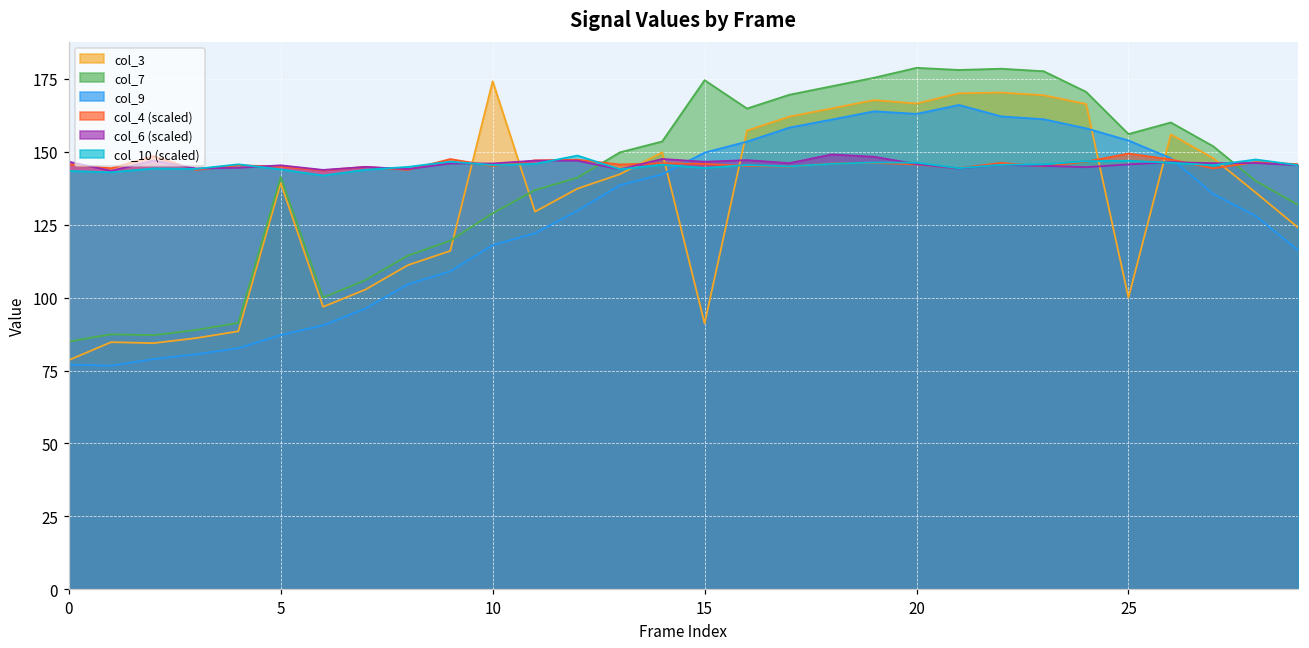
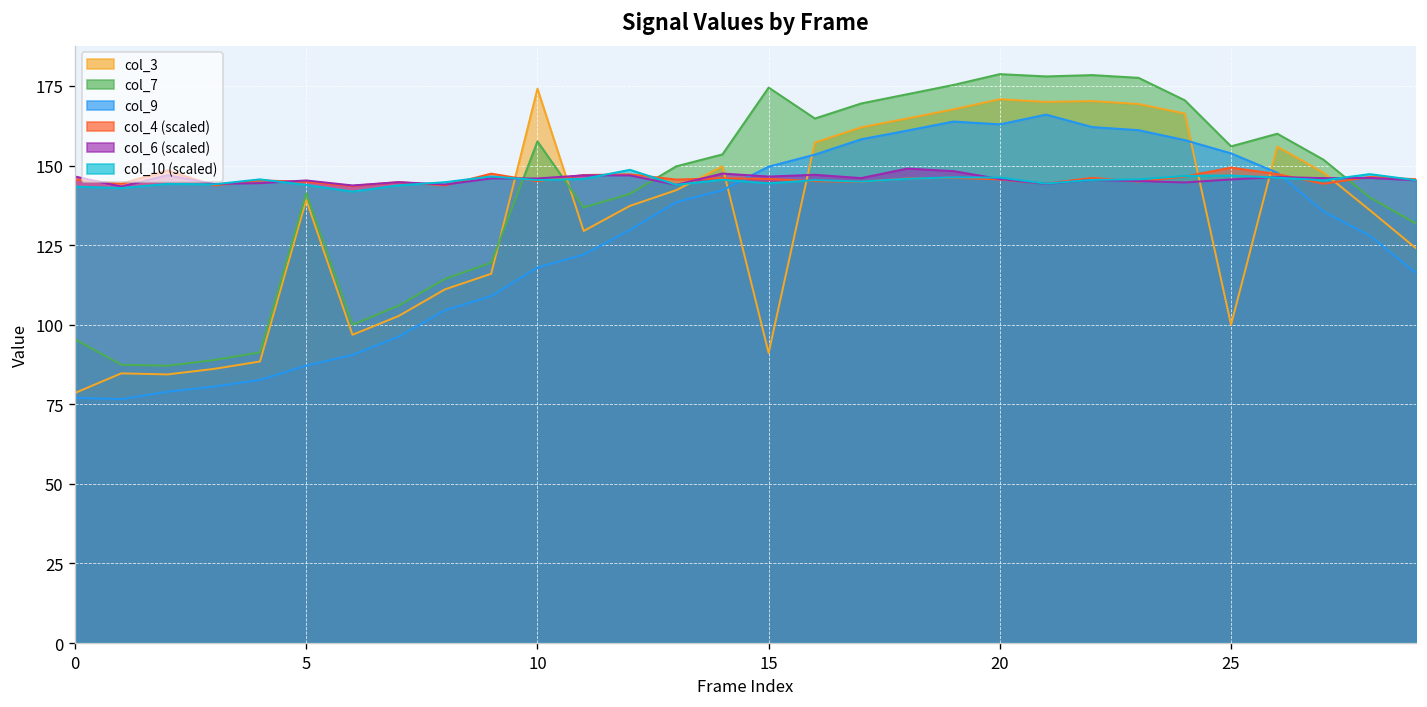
col_7, 0: 85 -> 95
col_7, 10: 129 -> 158
col_3, 20: 166 -> 171
